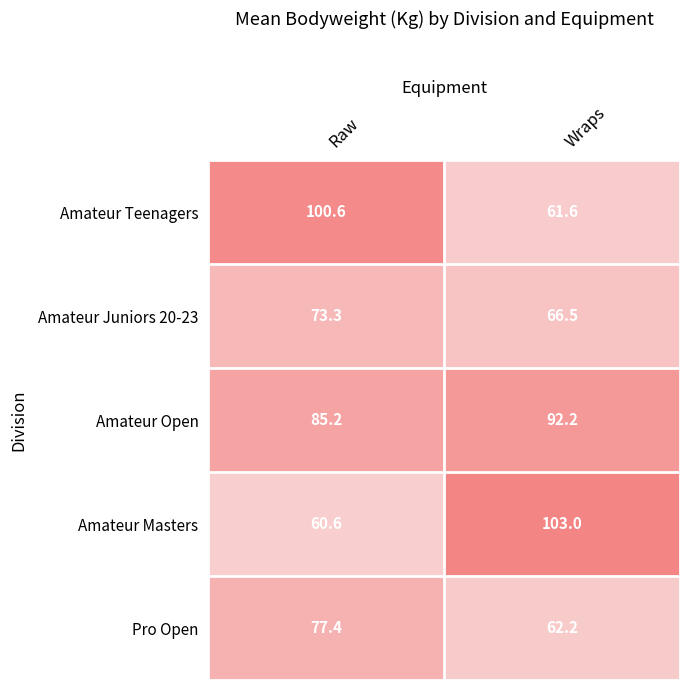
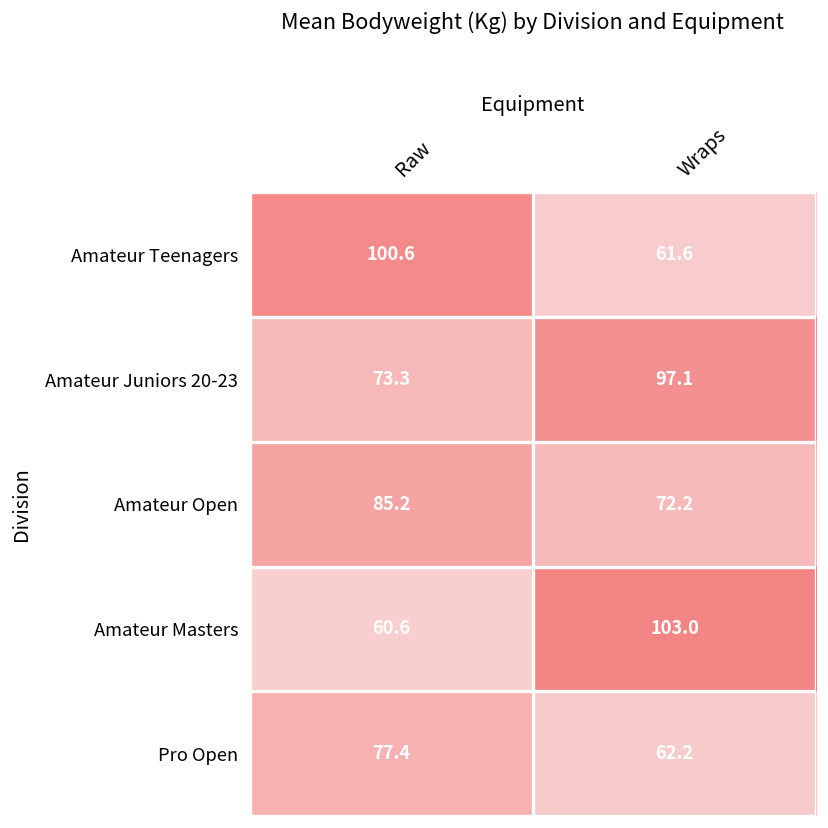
Amateur Juniors 20-23, Wraps: 66.5 -> 97.1
Amateur Open, Wraps: 92.2 -> 72.2
